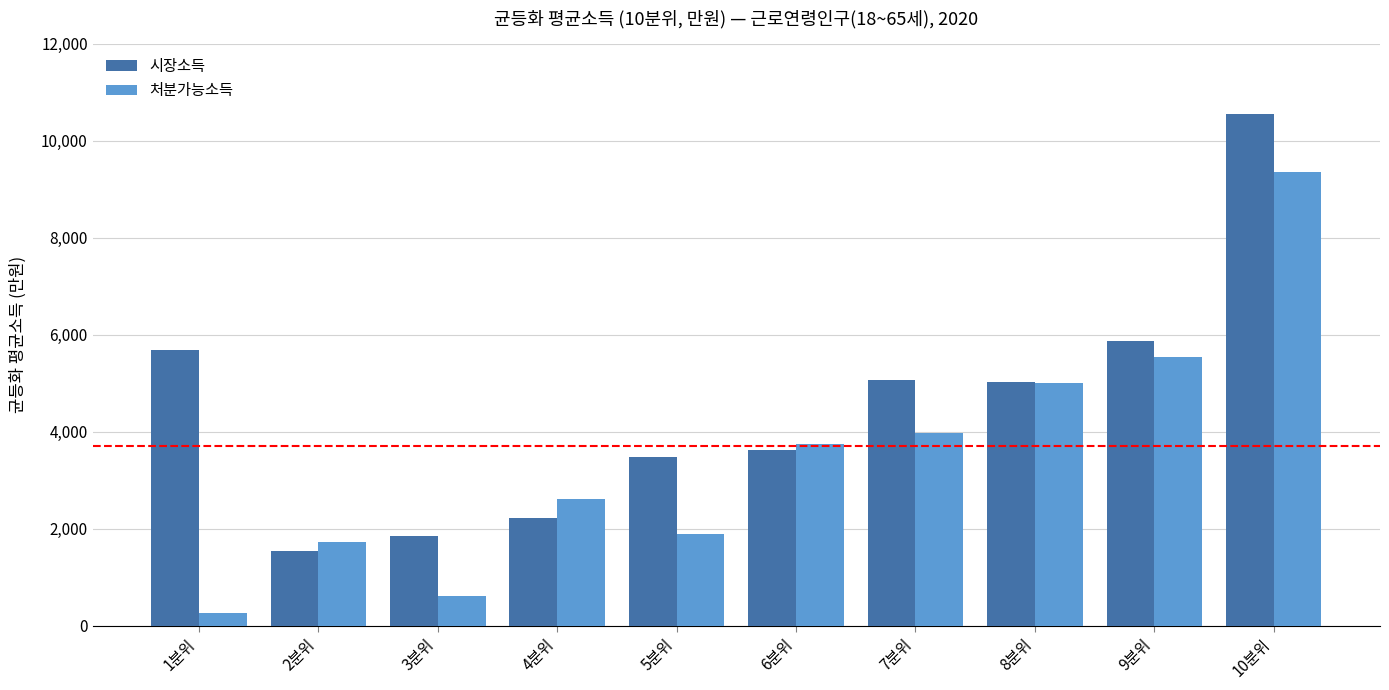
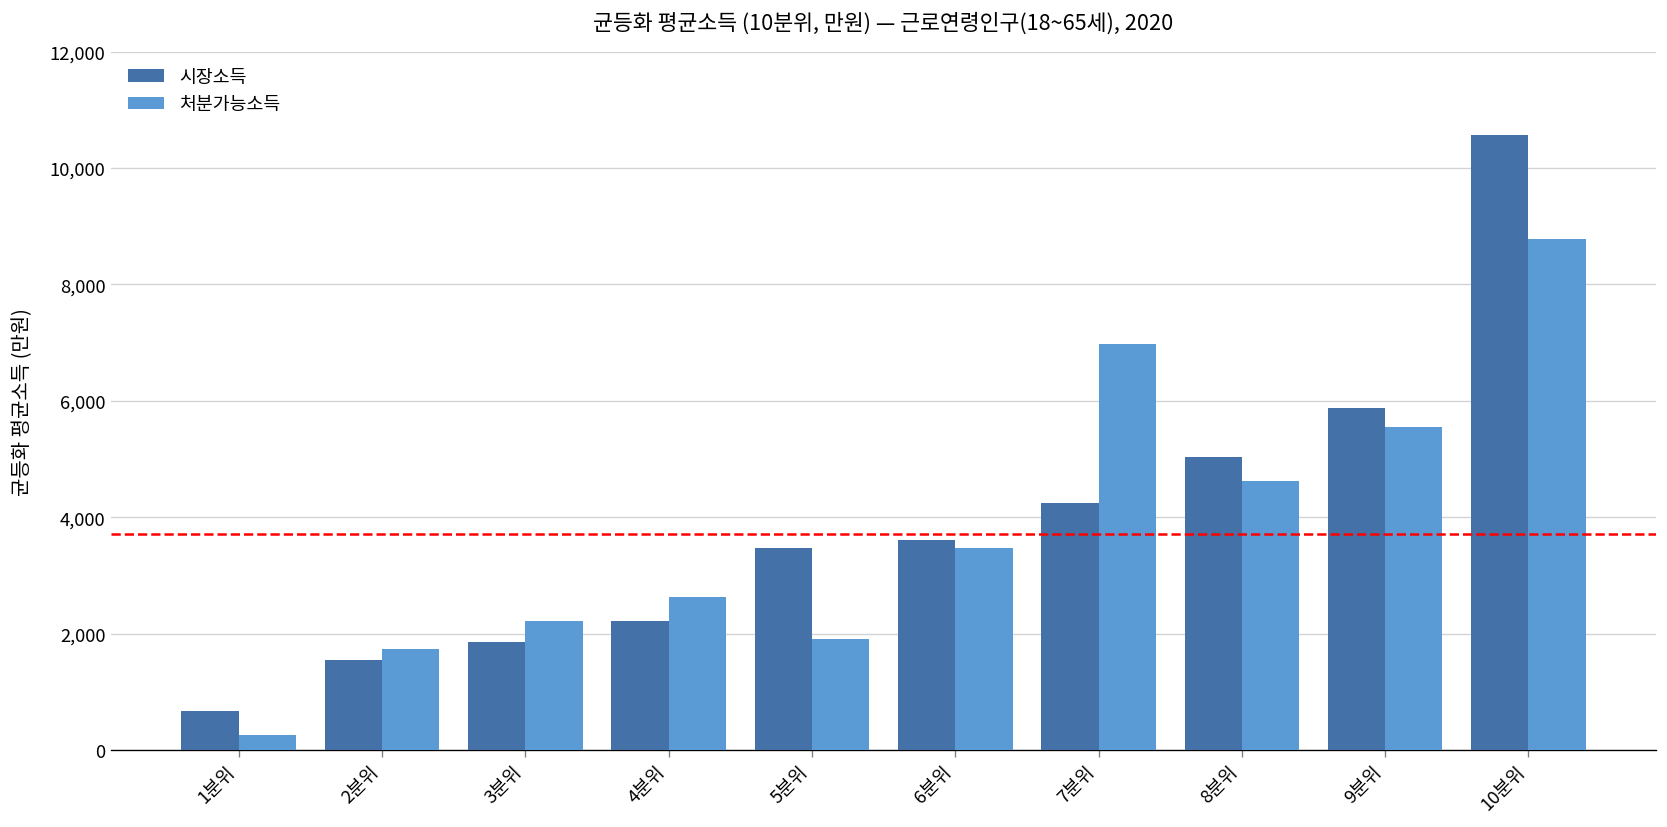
시장소득, 1분위: 5,700 -> 700
처분가능소득, 3분위: 600 -> 2,200
처분가능소득, 6분위: 3,700 -> 3,500
시장소득, 7분위: 5,100 -> 4,200
처분가능소득, 7분위: 4,000 -> 7,000
처분가능소득, 8분위: 5,000 -> 4,600
처분가능소득, 10분위: 9,400 -> 8,800
